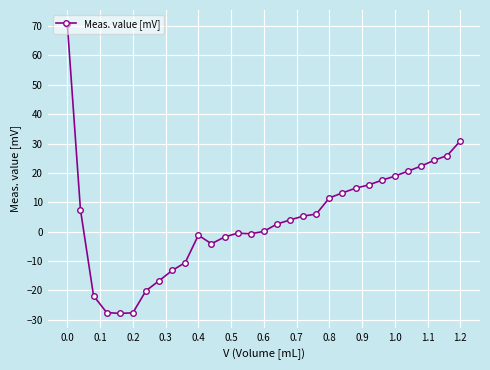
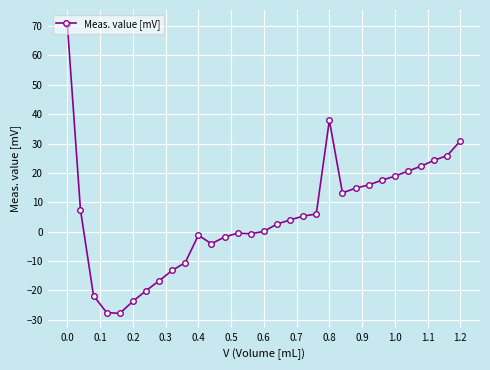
0.2: -28 -> -24
0.8: 12 -> 38
